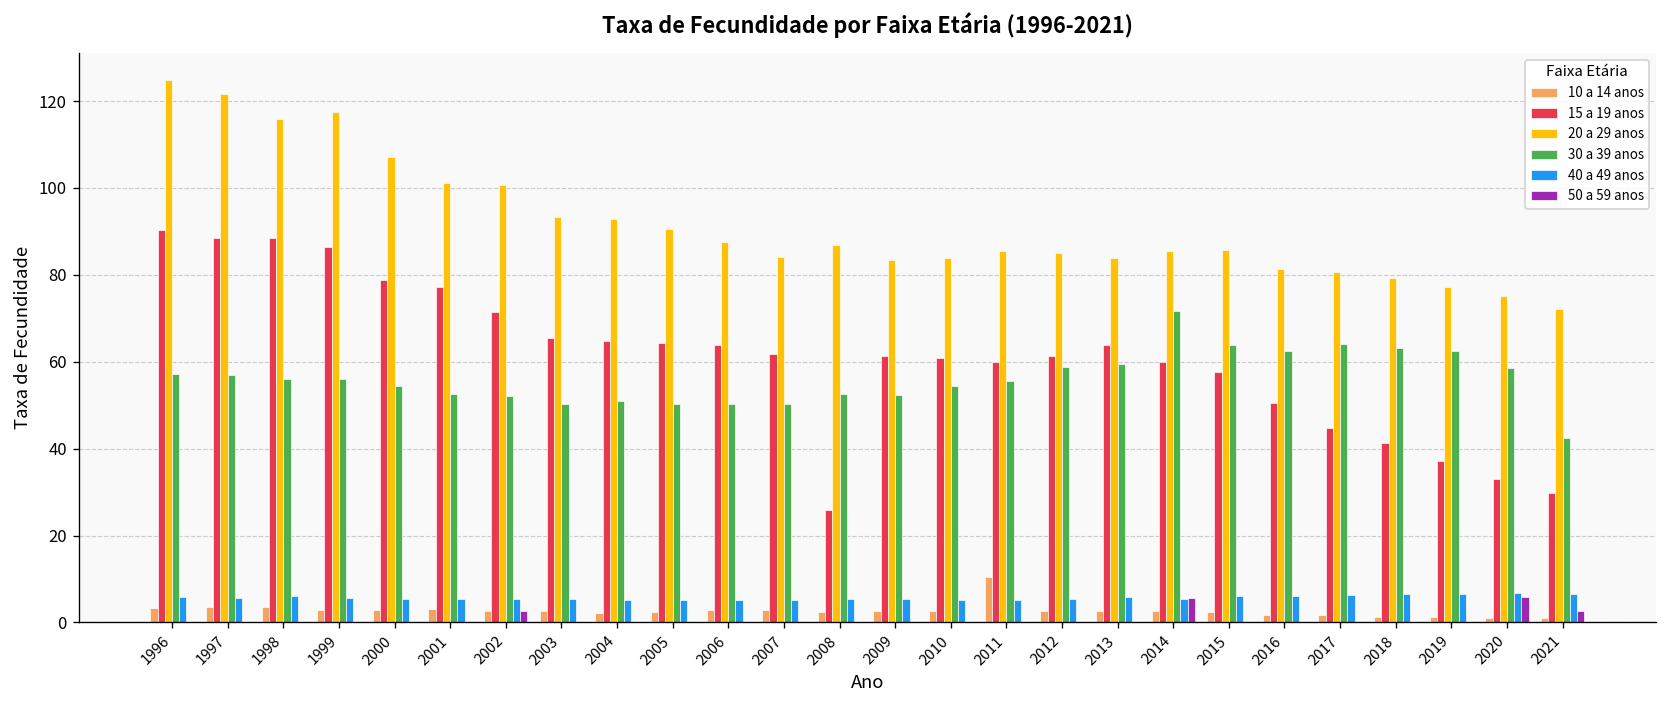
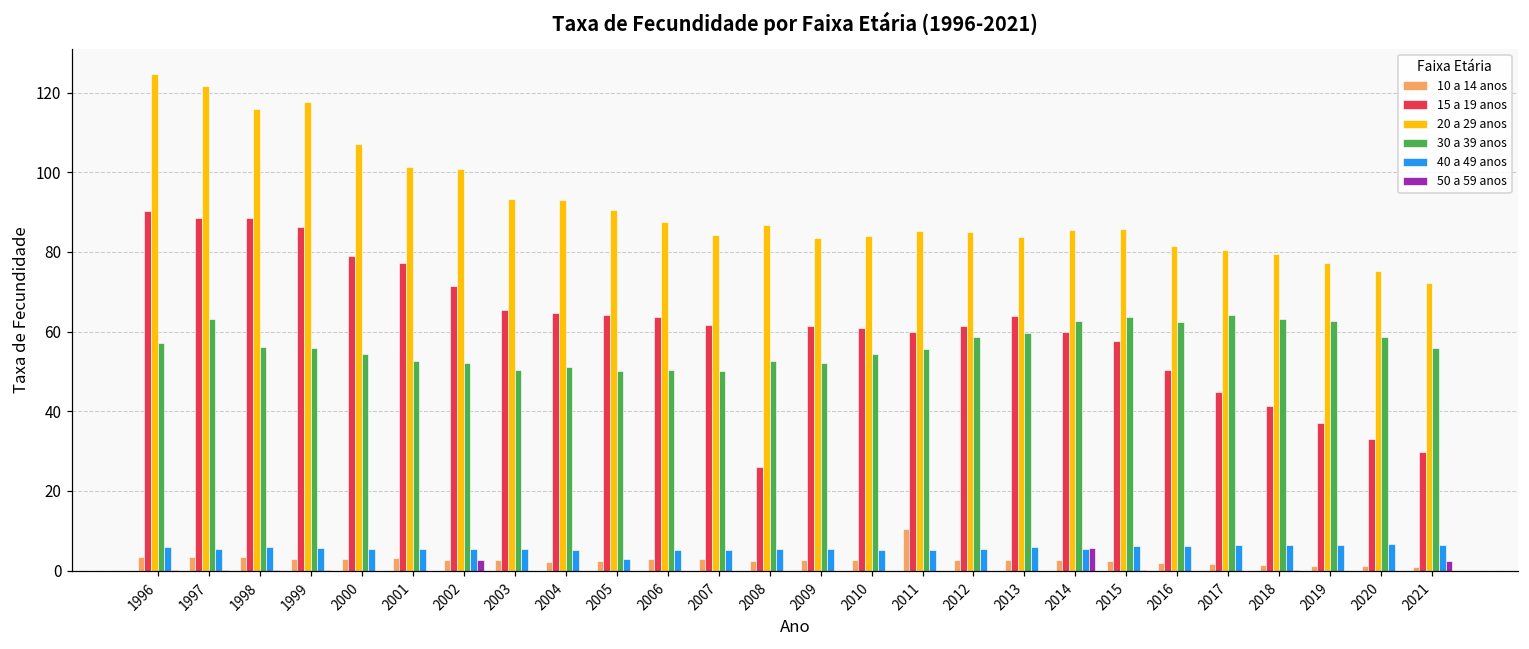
30 a 39 anos, 1997: 57 -> 63
40 a 49 anos, 2005: 5 -> 3
30 a 39 anos, 2014: 72 -> 63
50 a 59 anos, 2020: 6 -> 0
30 a 39 anos, 2021: 42 -> 56
